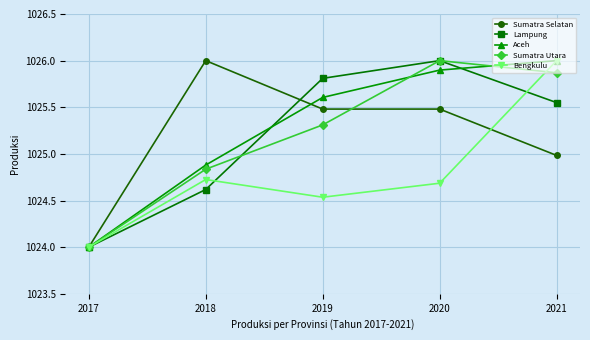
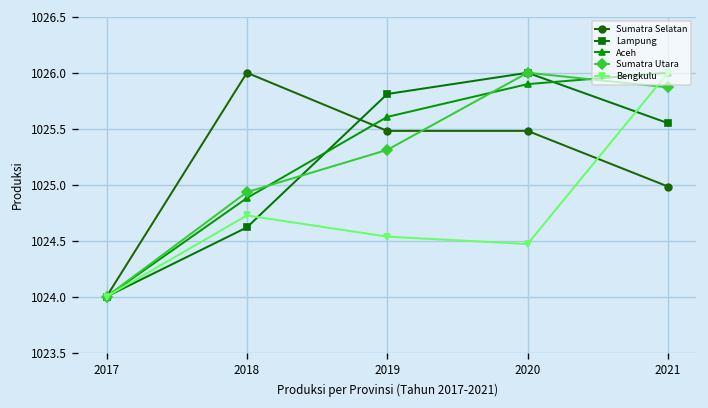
Sumatra Utara, 2018: 1024.8 -> 1024.9
Bengkulu, 2020: 1024.7 -> 1024.5
